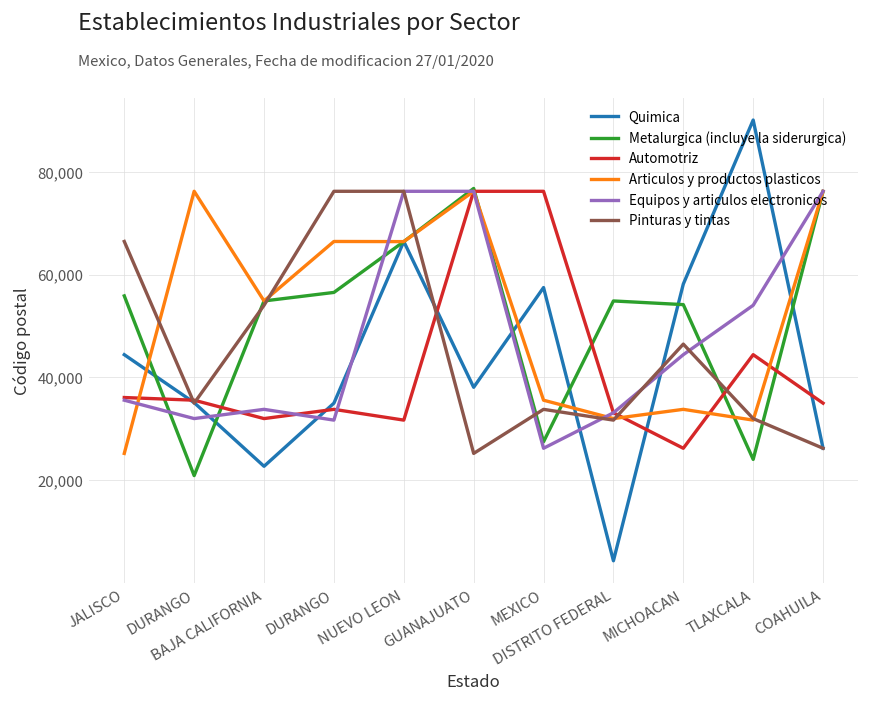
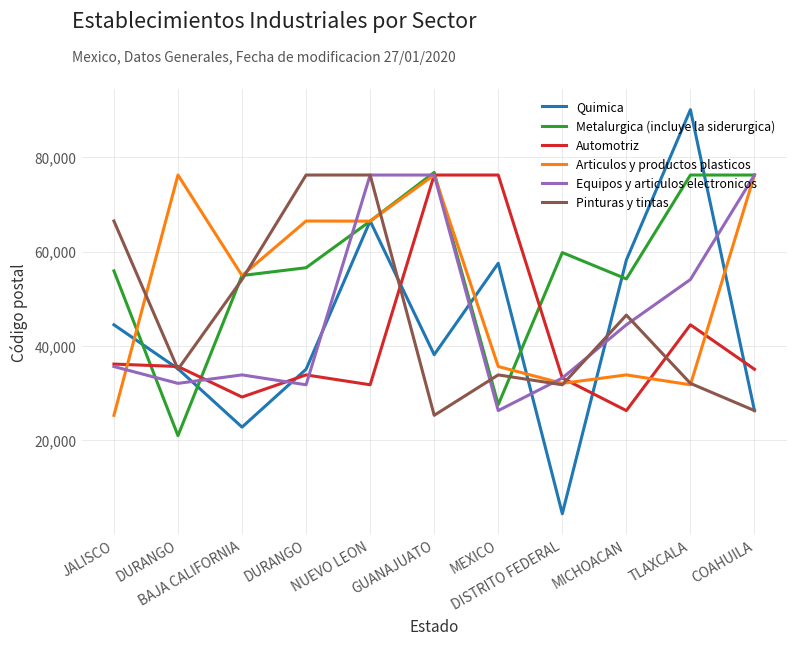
Automotriz, BAJA CALIFORNIA: 32,000 -> 29,000
Metalurgica (incluye la siderurgica), DISTRITO FEDERAL: 55,000 -> 60,000
Metalurgica (incluye la siderurgica), TLAXCALA: 24,000 -> 76,000
